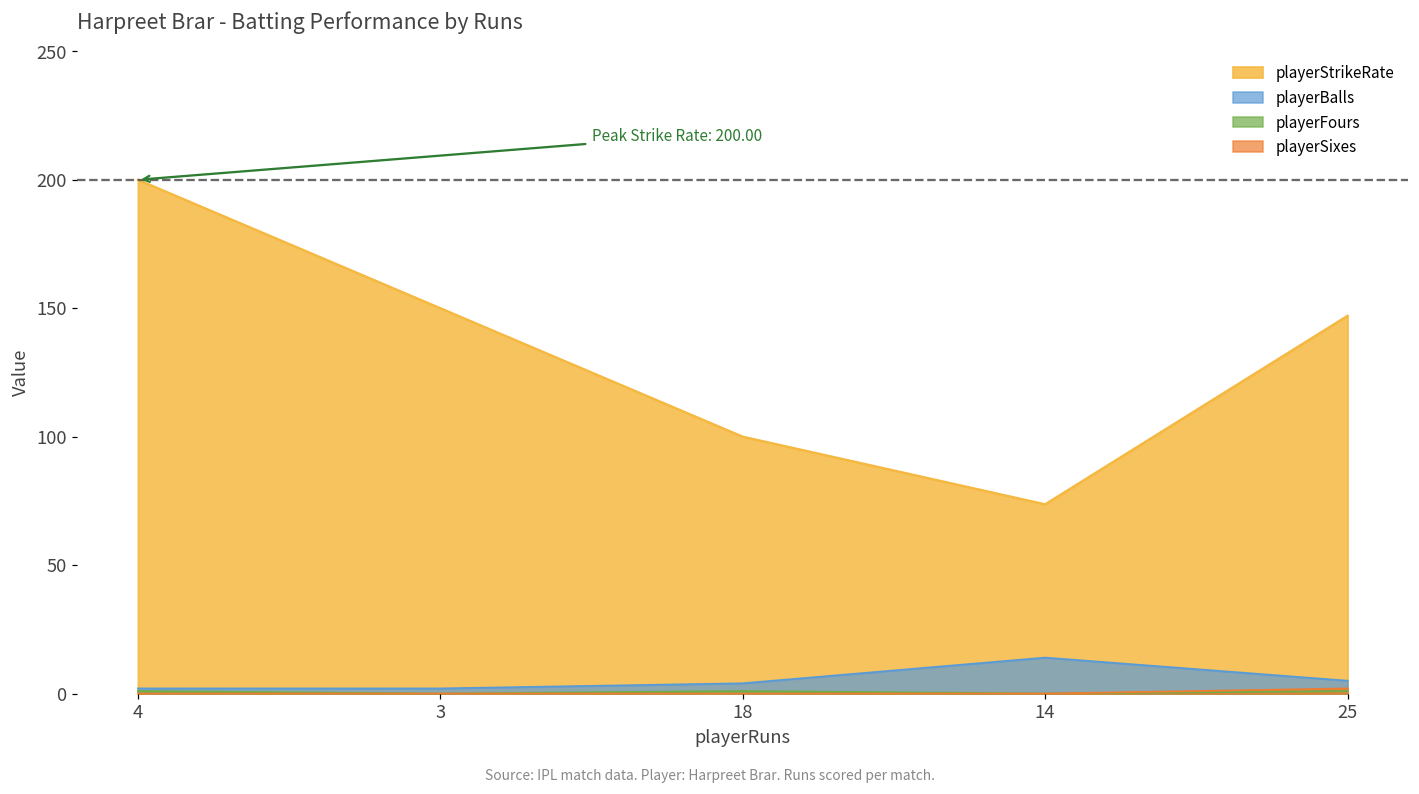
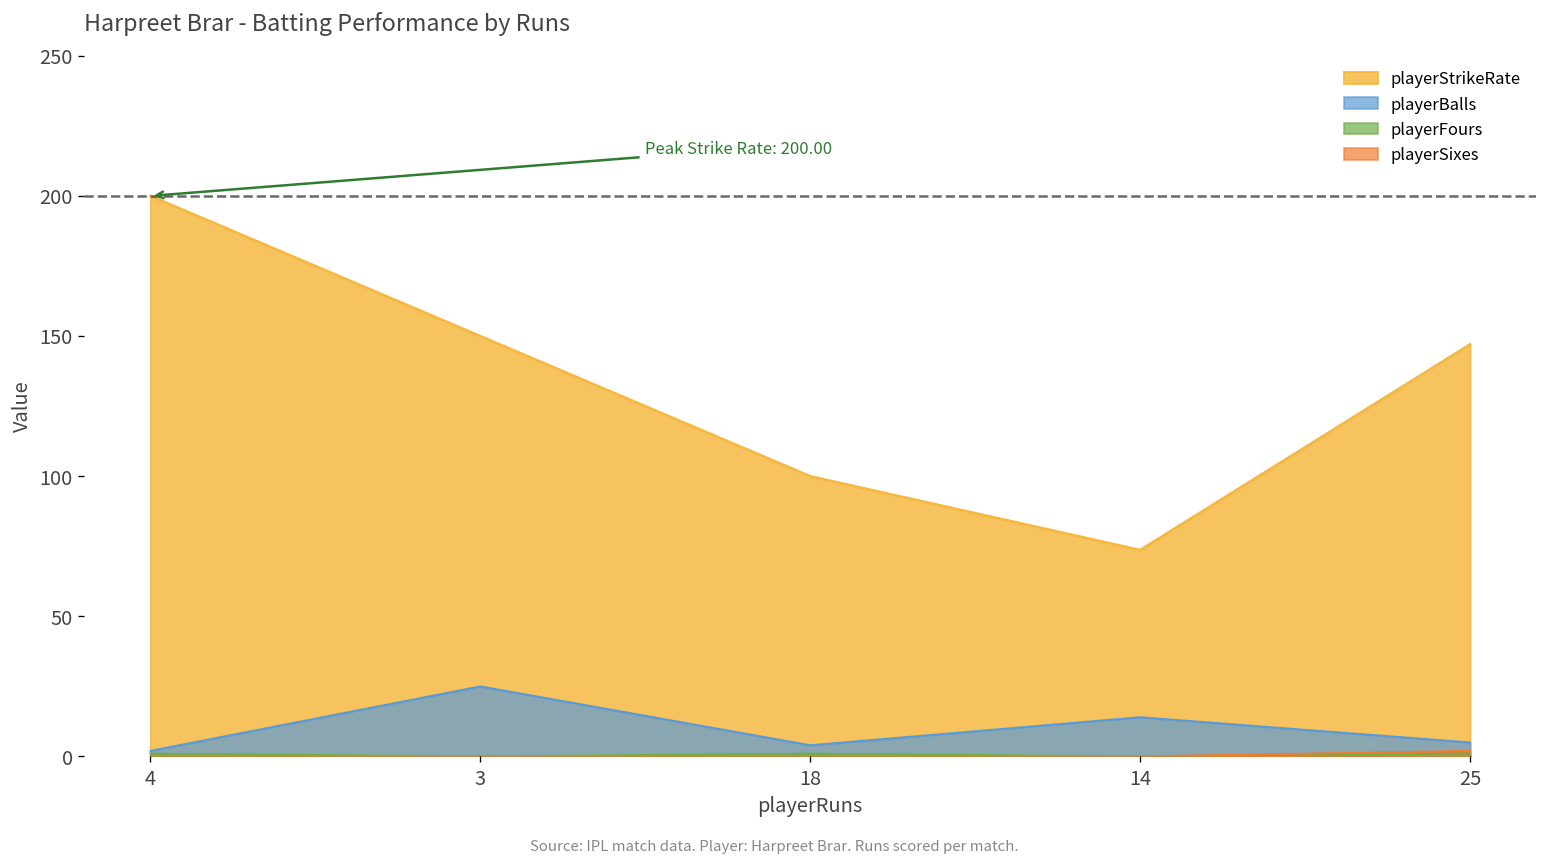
playerBalls, 3: 2 -> 25
